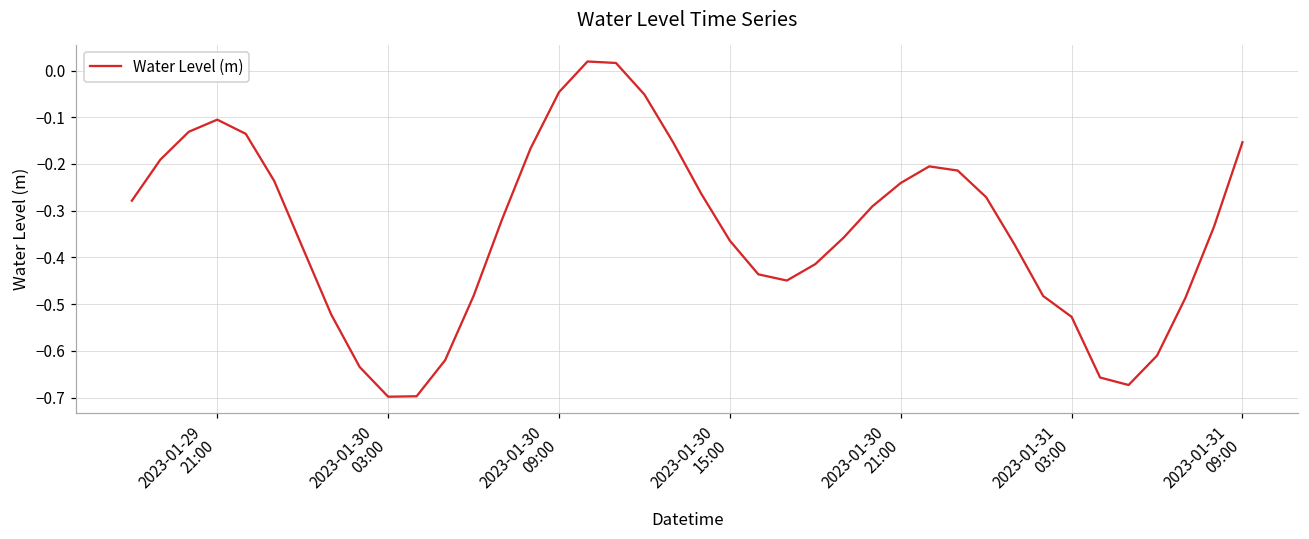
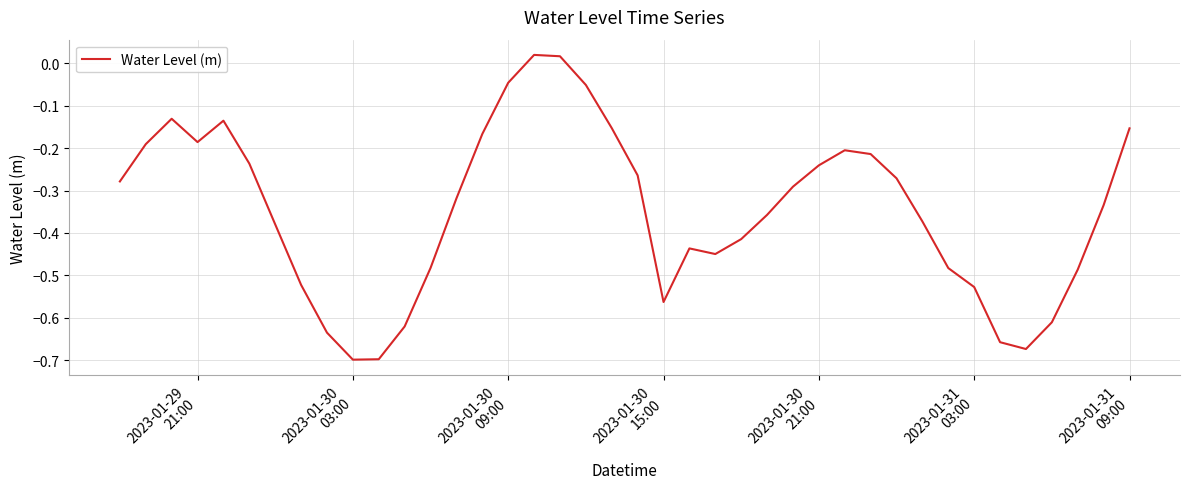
2023-01-29 21:00: -0.11 -> -0.19
2023-01-30 15:00: -0.36 -> -0.56
